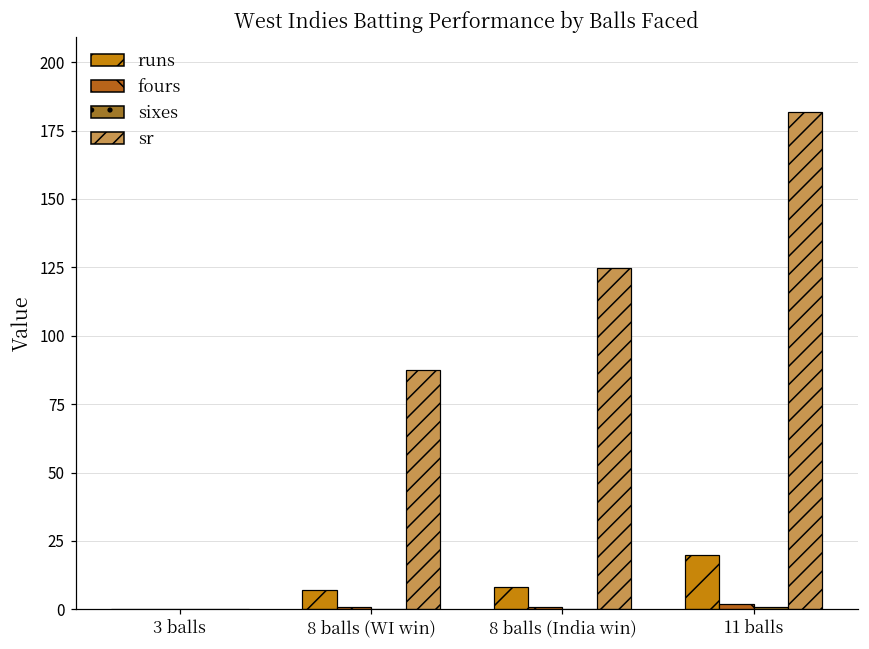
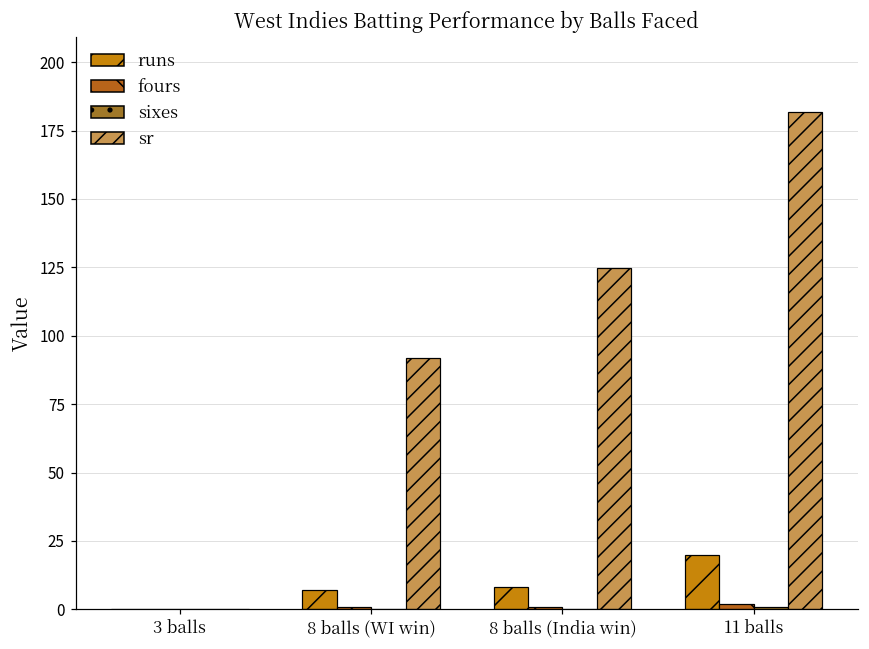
sr, 8 balls (WI win): 88 -> 92
